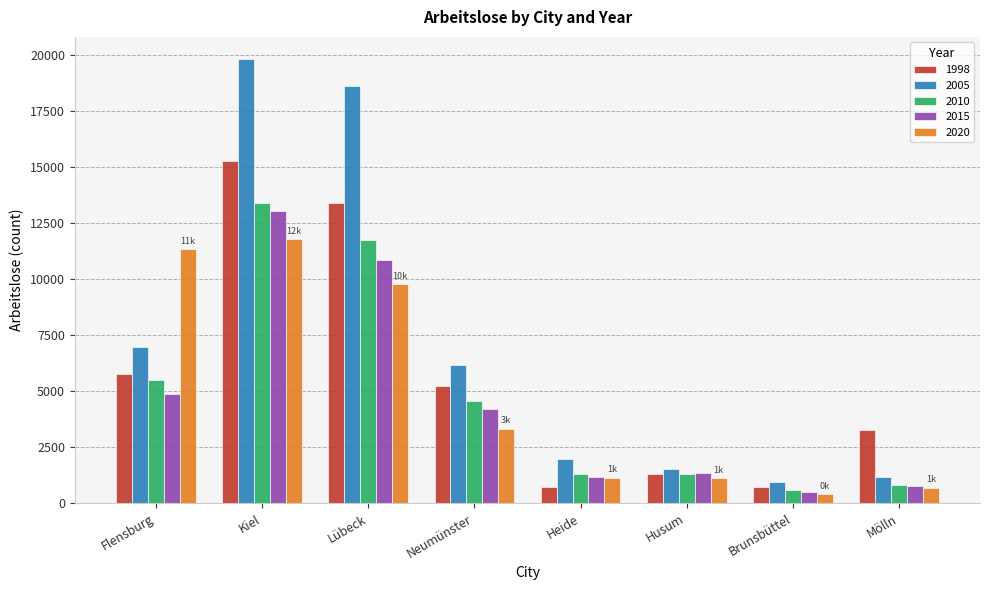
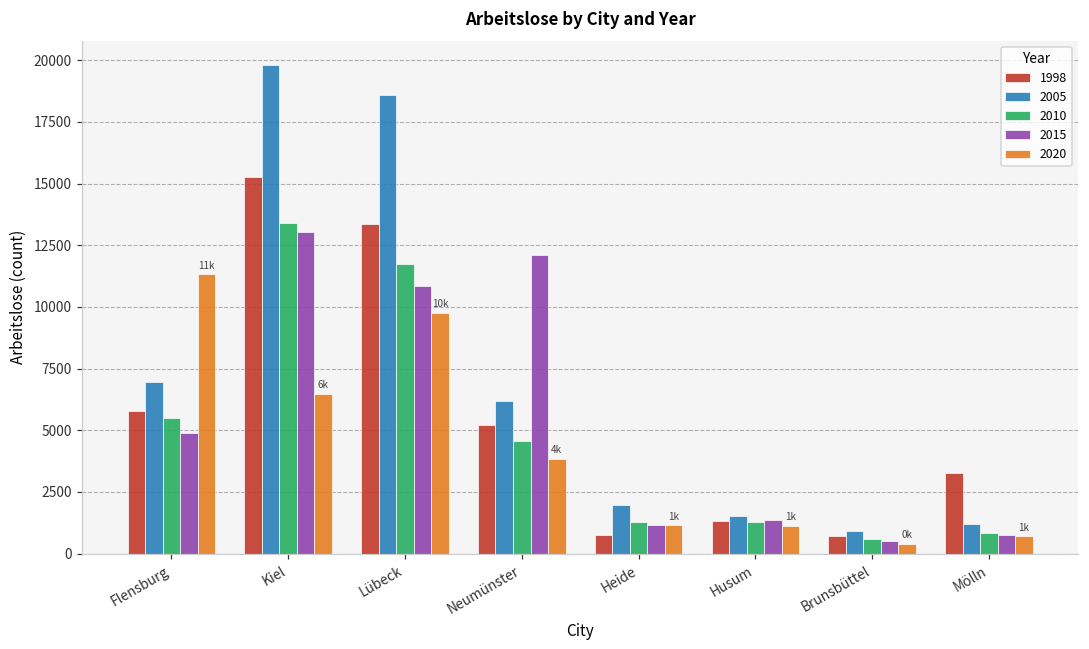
2020, Kiel: 12k -> 6k
2015, Neumünster: 4200 -> 12100
2020, Neumünster: 3k -> 4k
